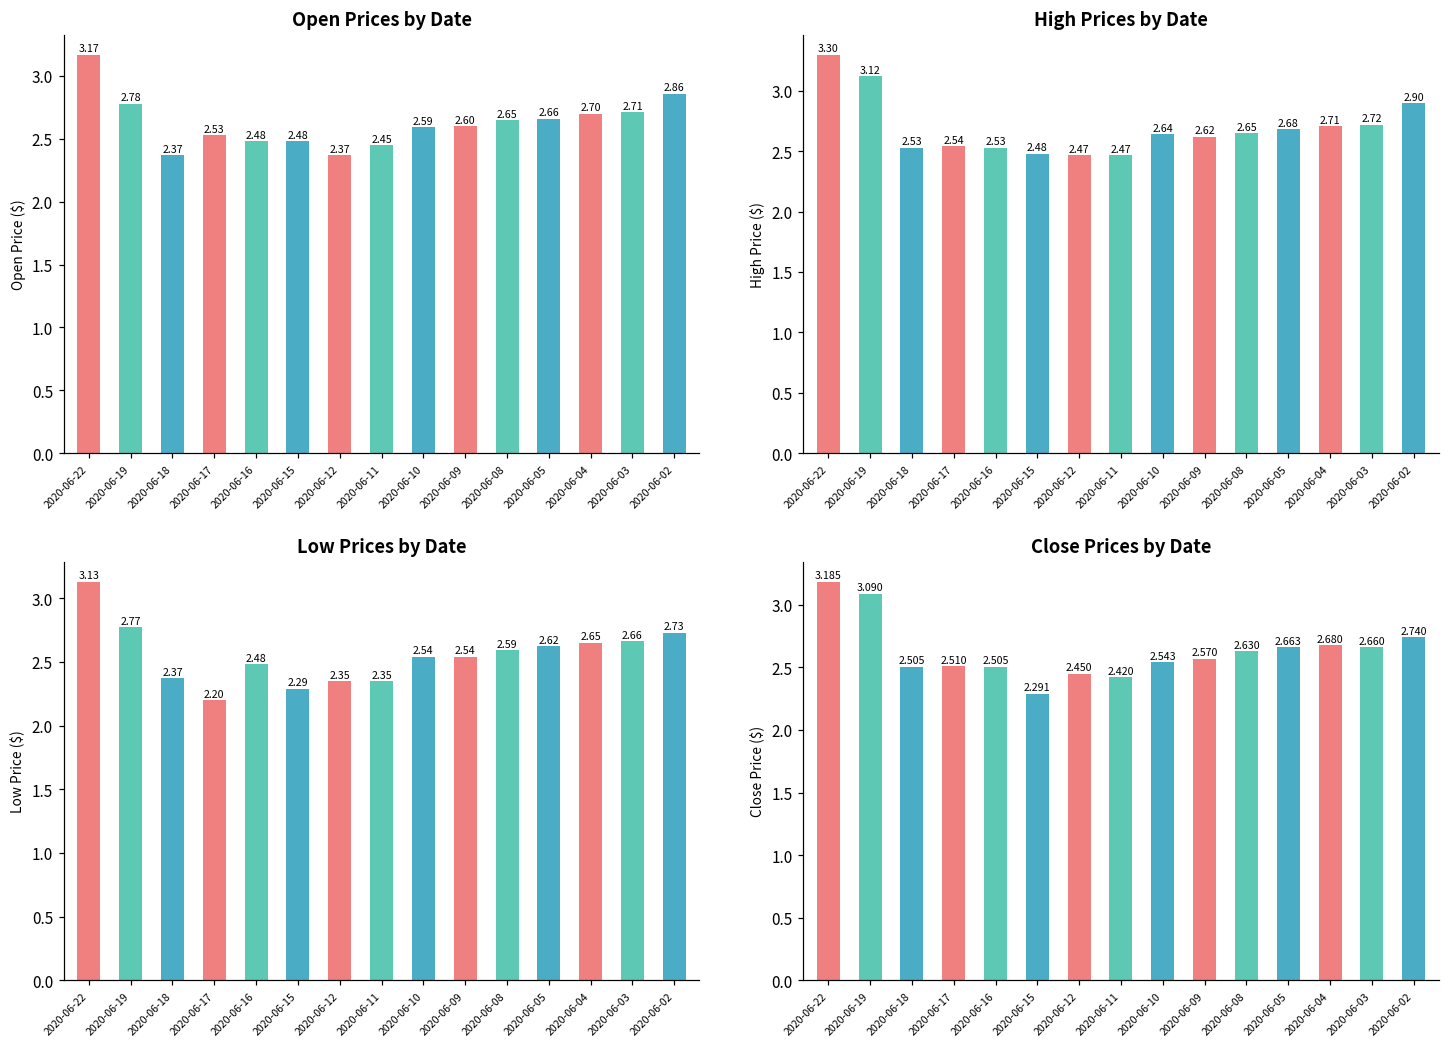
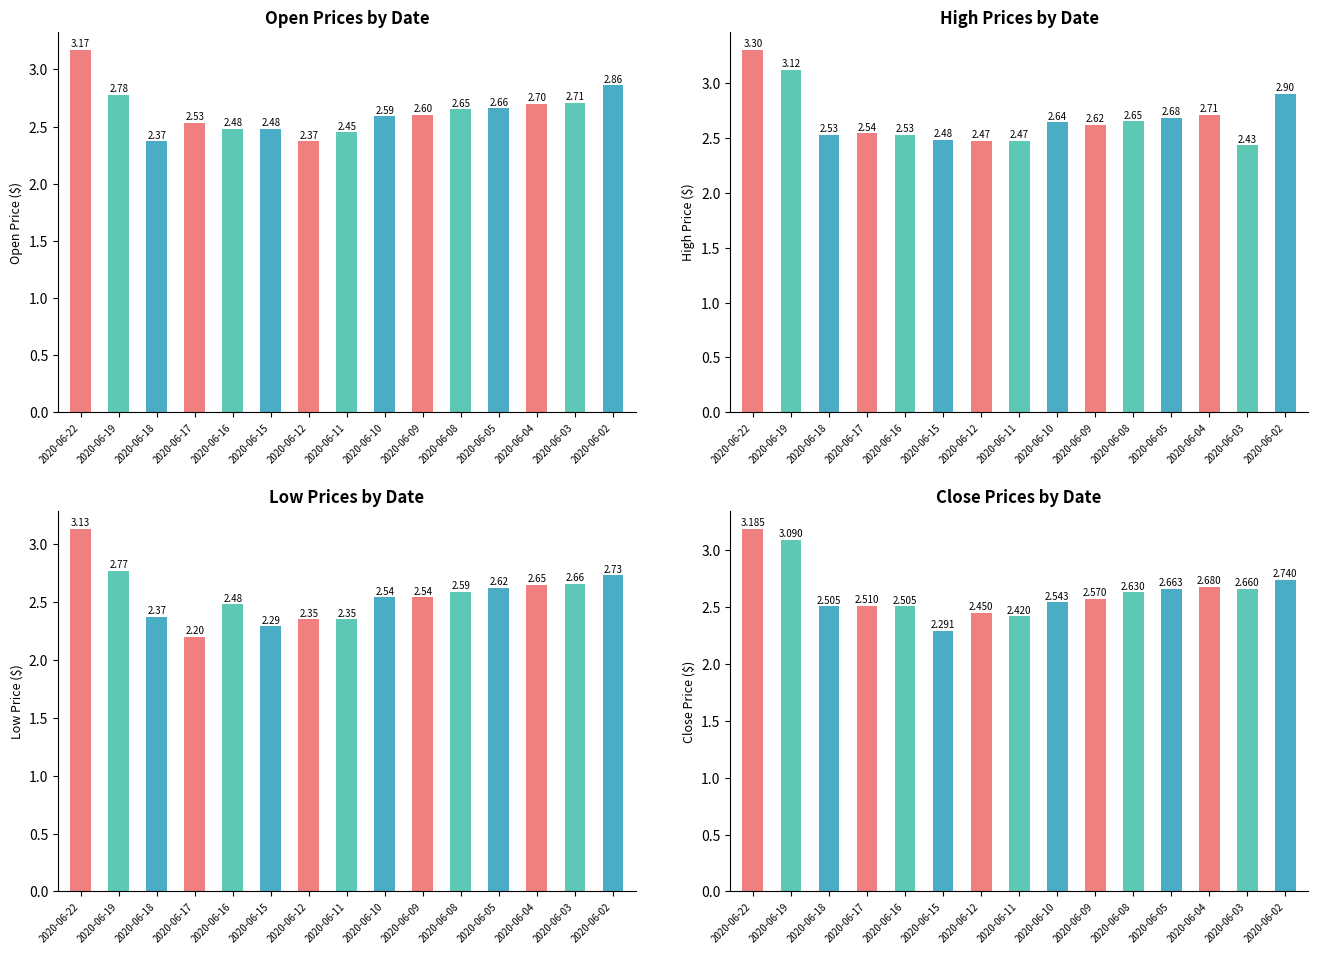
High Prices by Date, 2020-06-03: 2.72 -> 2.43
